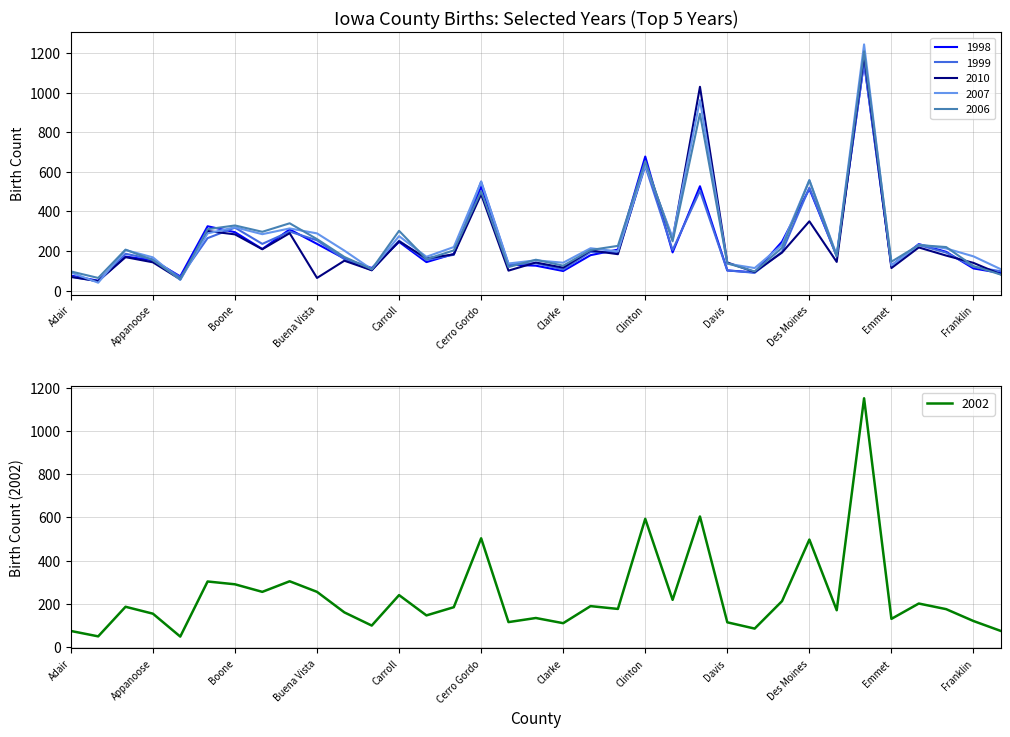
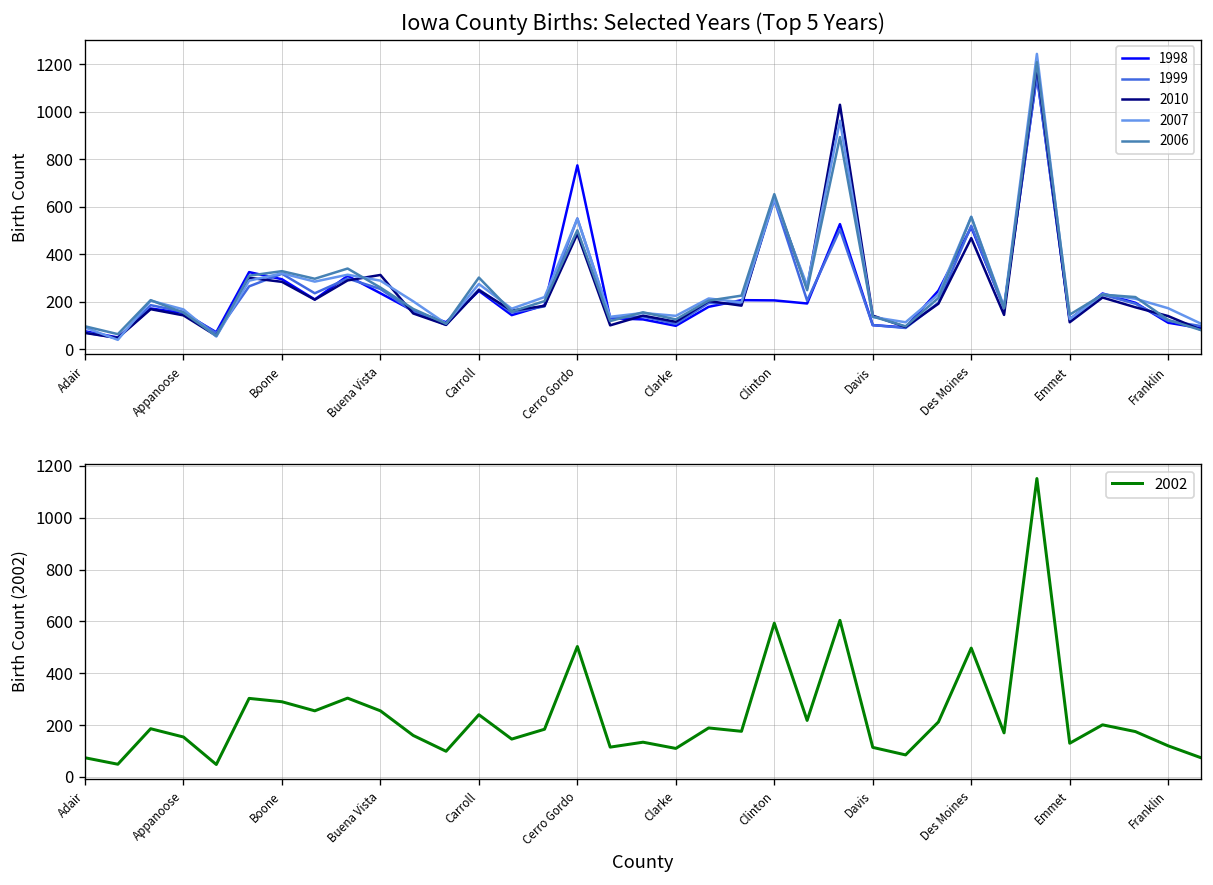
Iowa County Births: Selected Years (Top 5 Years), 2010, Buena Vista: 60 -> 310
Iowa County Births: Selected Years (Top 5 Years), 1998, Cerro Gordo: 530 -> 770
Iowa County Births: Selected Years (Top 5 Years), 1998, Clinton: 680 -> 210
Iowa County Births: Selected Years (Top 5 Years), 2010, Des Moines: 350 -> 470
